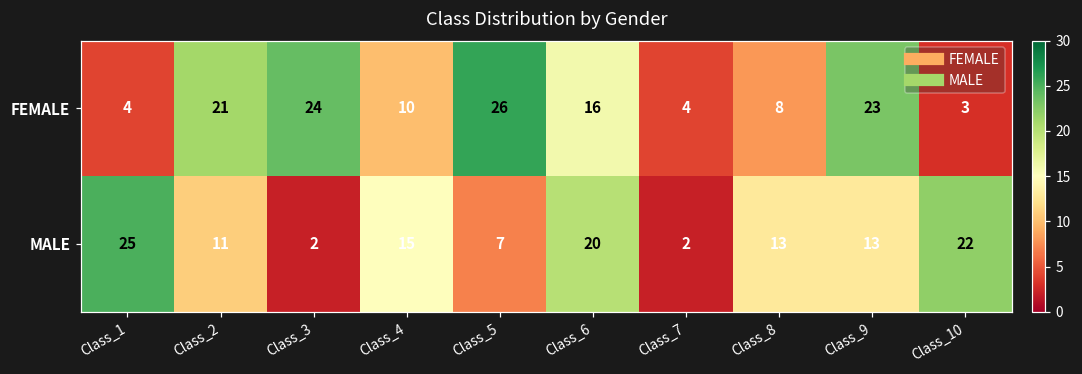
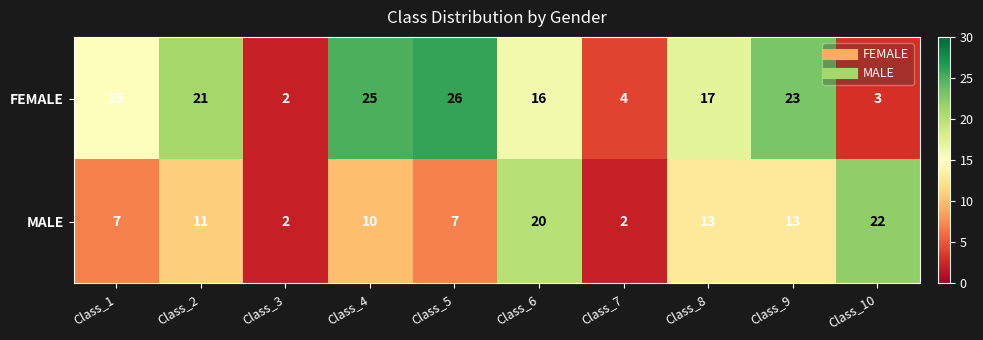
FEMALE, Class_1: 4 -> 15
FEMALE, Class_3: 24 -> 2
FEMALE, Class_4: 10 -> 25
FEMALE, Class_8: 8 -> 17
MALE, Class_1: 25 -> 7
MALE, Class_4: 15 -> 10
